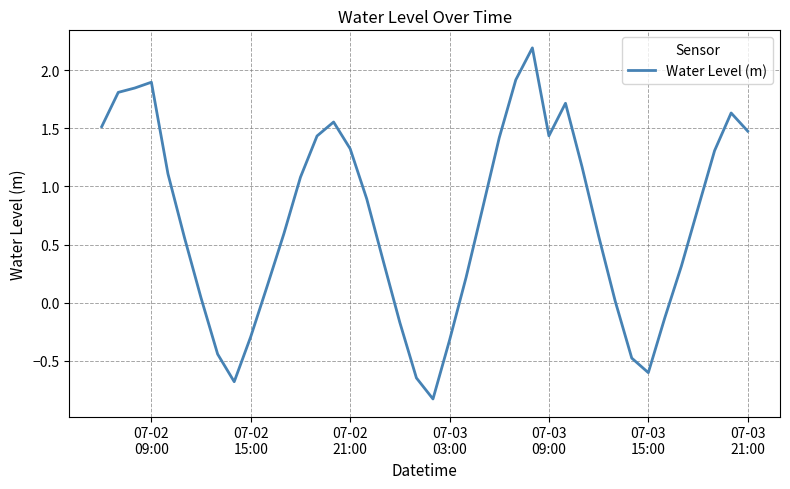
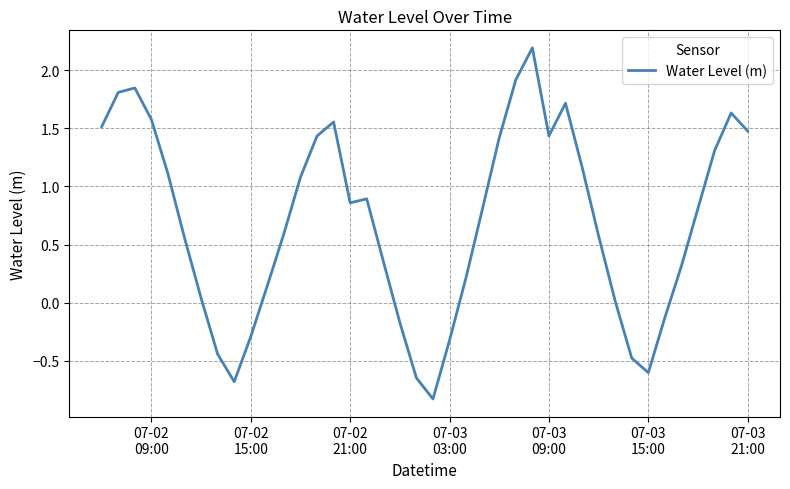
07-02 09:00: 1.90 -> 1.58
07-02 21:00: 1.33 -> 0.86
